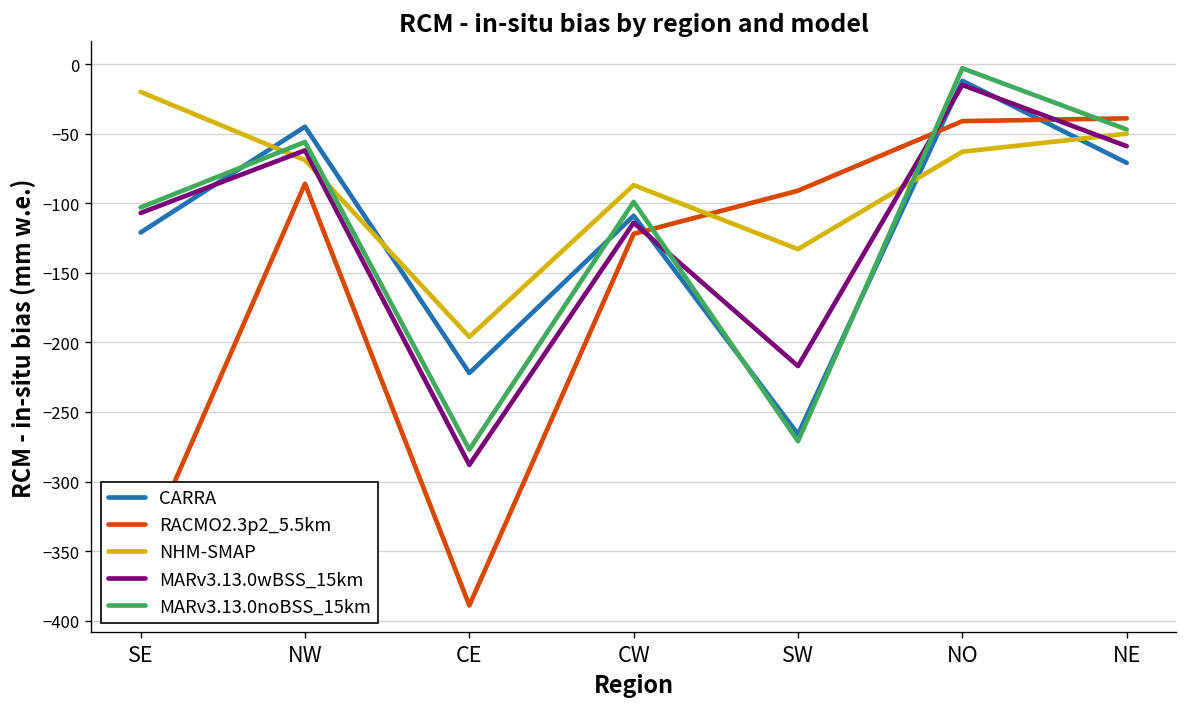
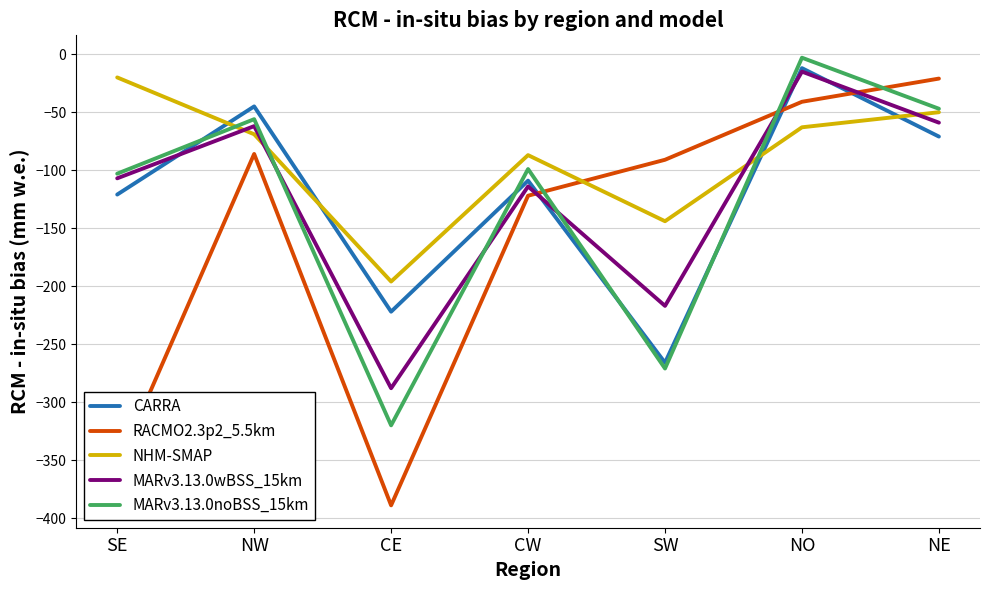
MARv3.13.0noBSS_15km, CE: -277 -> -320
NHM-SMAP, SW: -133 -> -144
RACMO2.3p2_5.5km, NE: -39 -> -21
